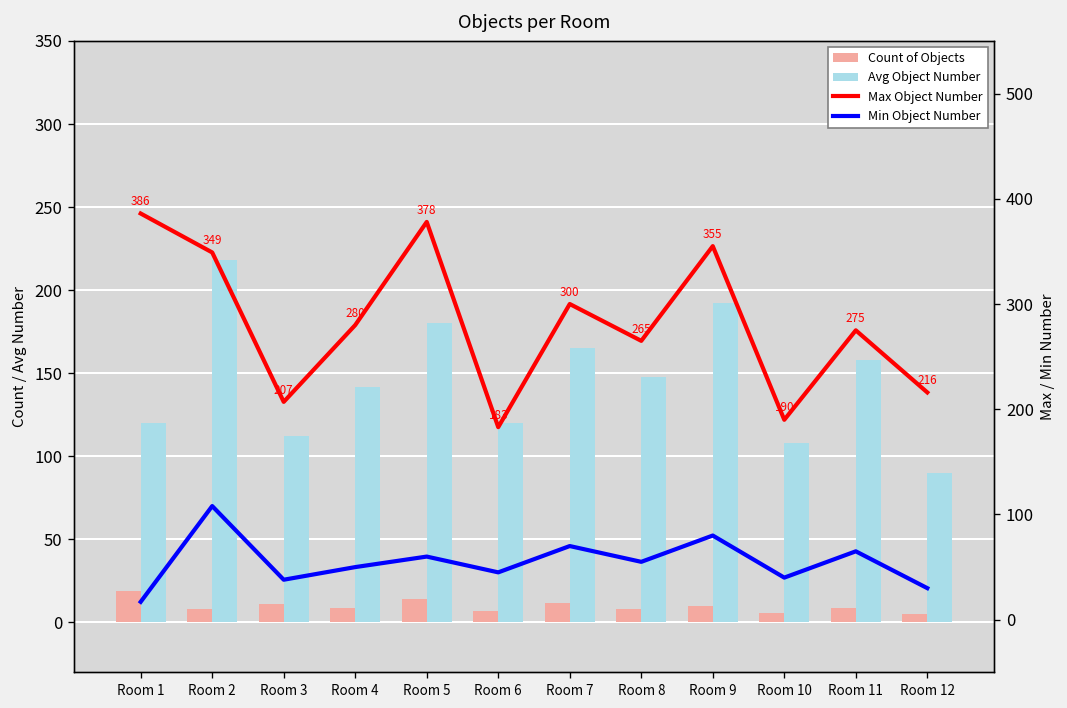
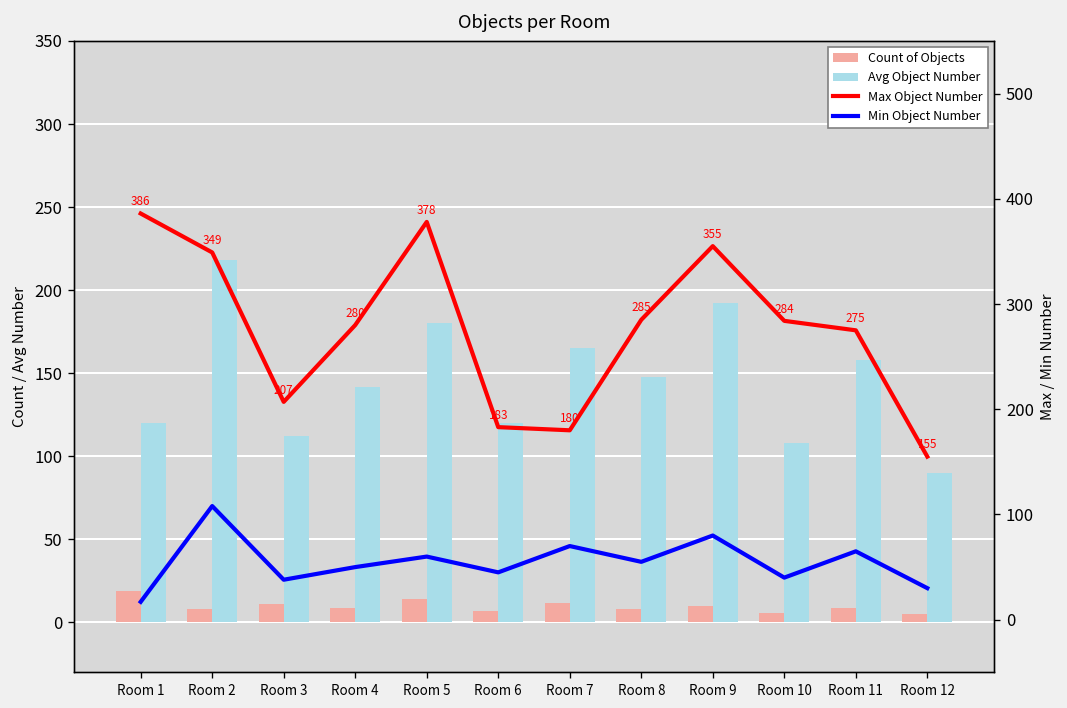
Max Object Number, Room 7: 300 -> 180
Max Object Number, Room 8: 265 -> 285
Max Object Number, Room 10: 190 -> 284
Max Object Number, Room 12: 216 -> 155
